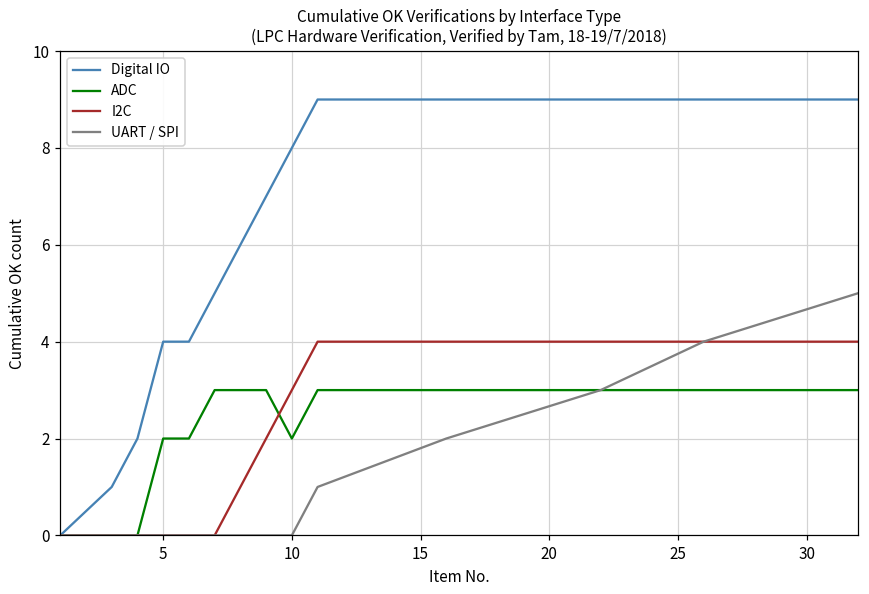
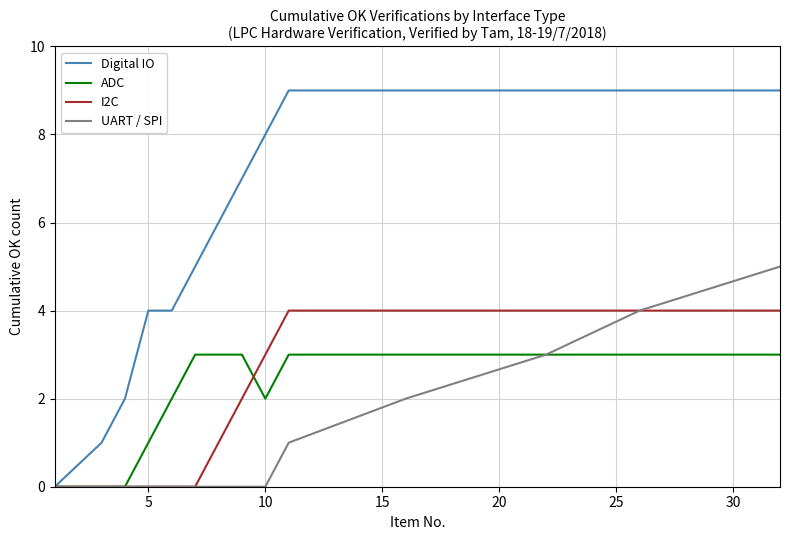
ADC, 5: 2 -> 1
